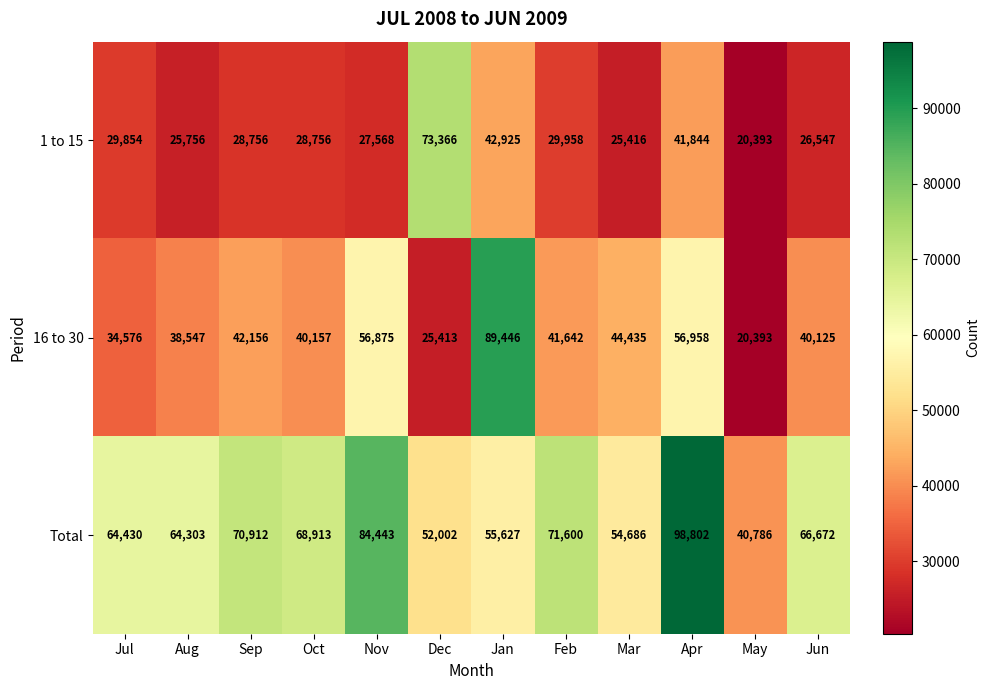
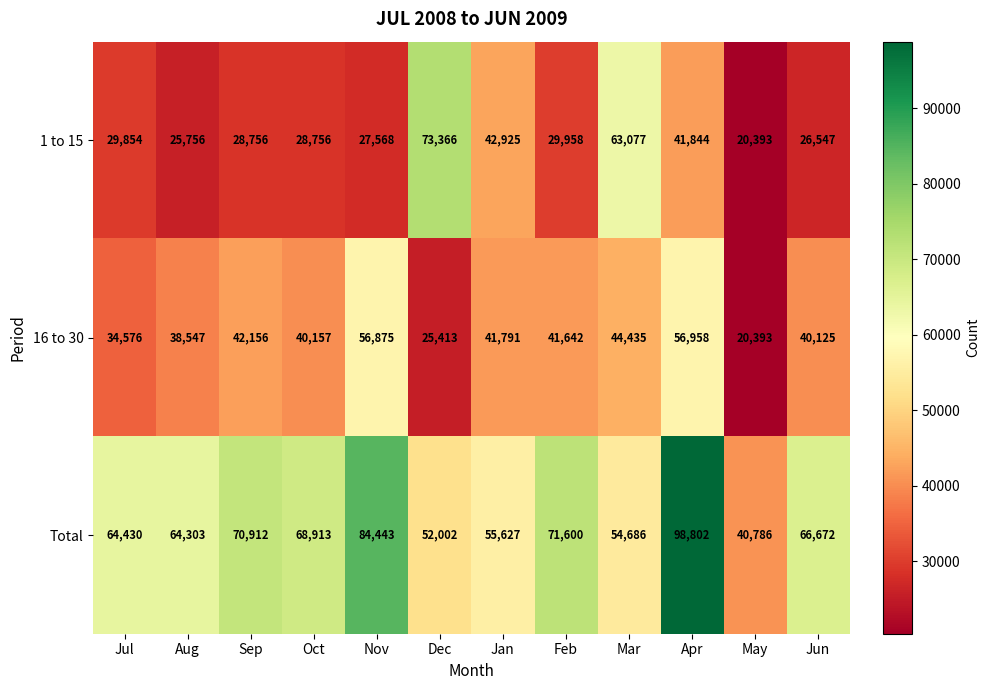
1 to 15, Mar: 25,416 -> 63,077
16 to 30, Jan: 89,446 -> 41,791
